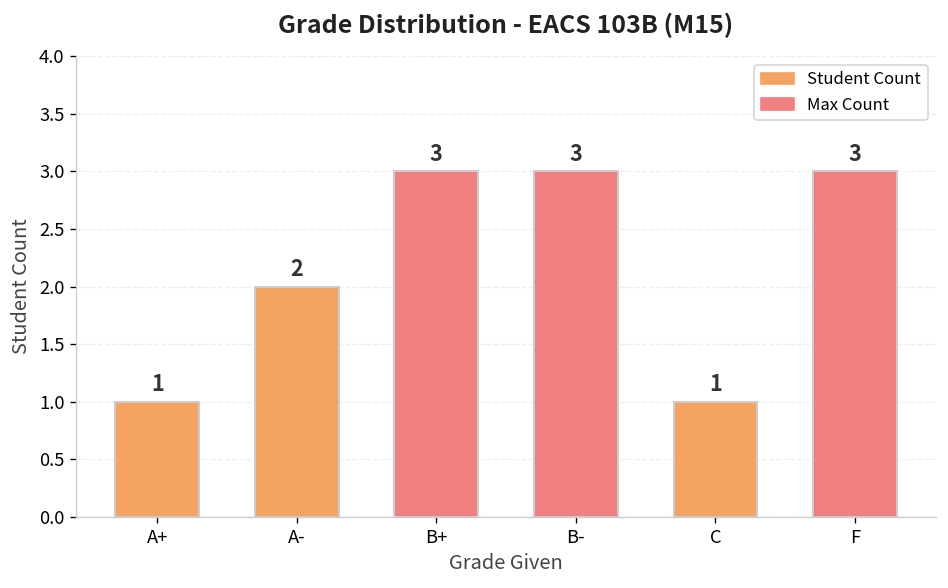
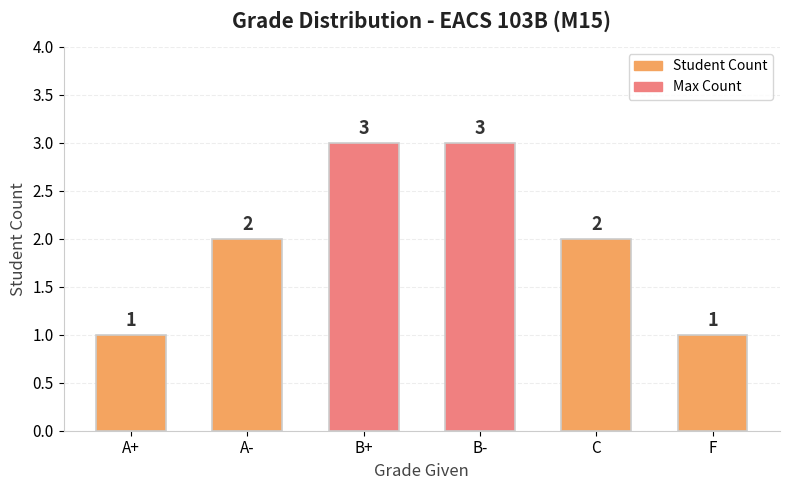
C: 1 -> 2
F: 3 -> 1
